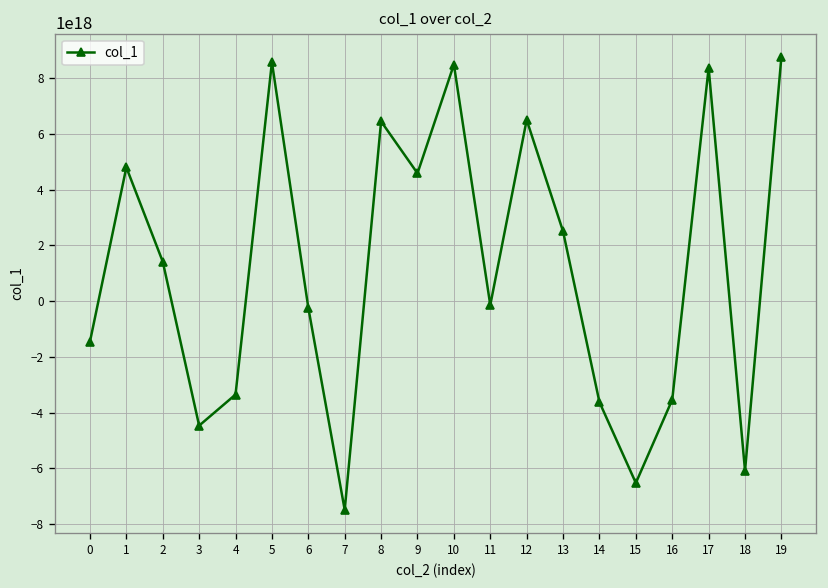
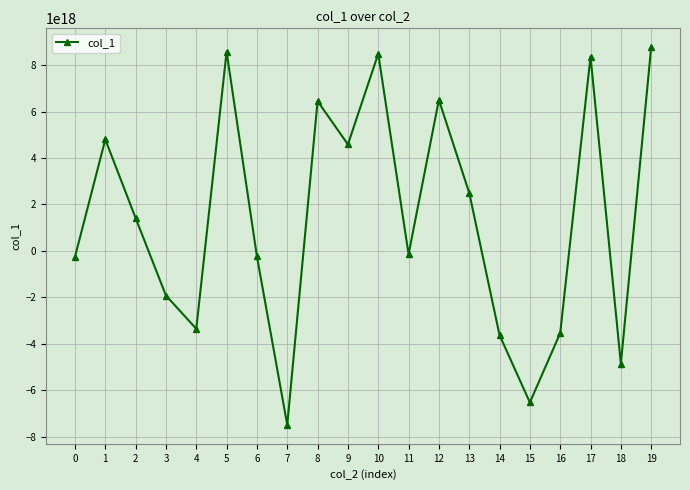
0: -1500000000000000000 -> -300000000000000000
3: -4500000000000000000 -> -1900000000000000000
18: -6100000000000000000 -> -4900000000000000000
